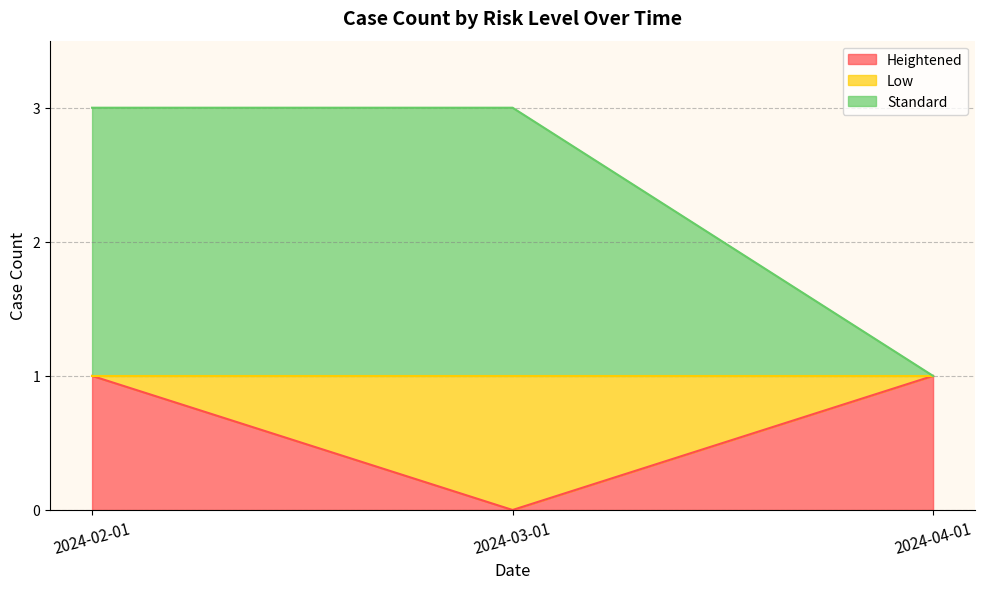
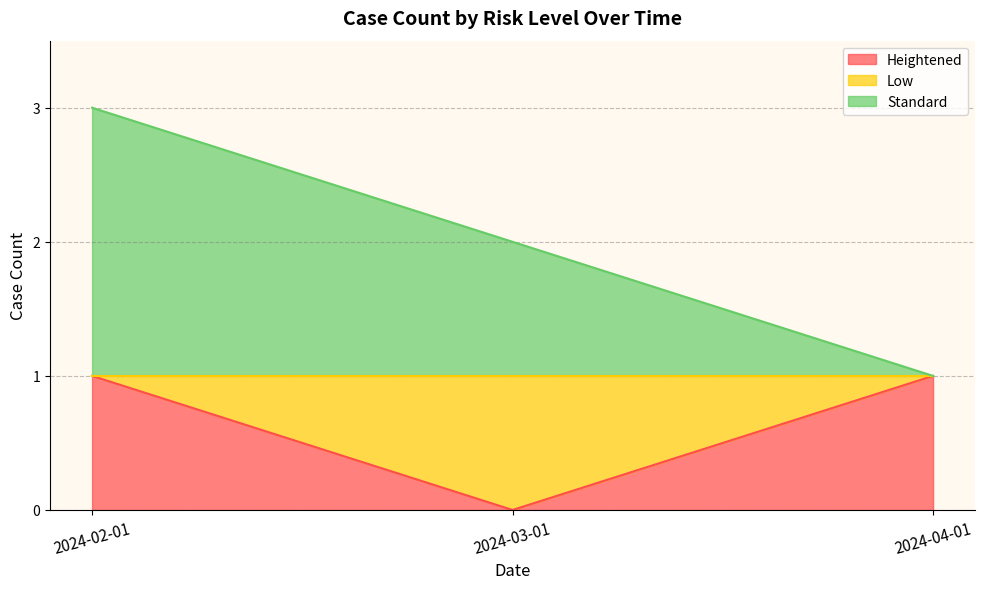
Standard, 2024-03-01: 2 -> 1
